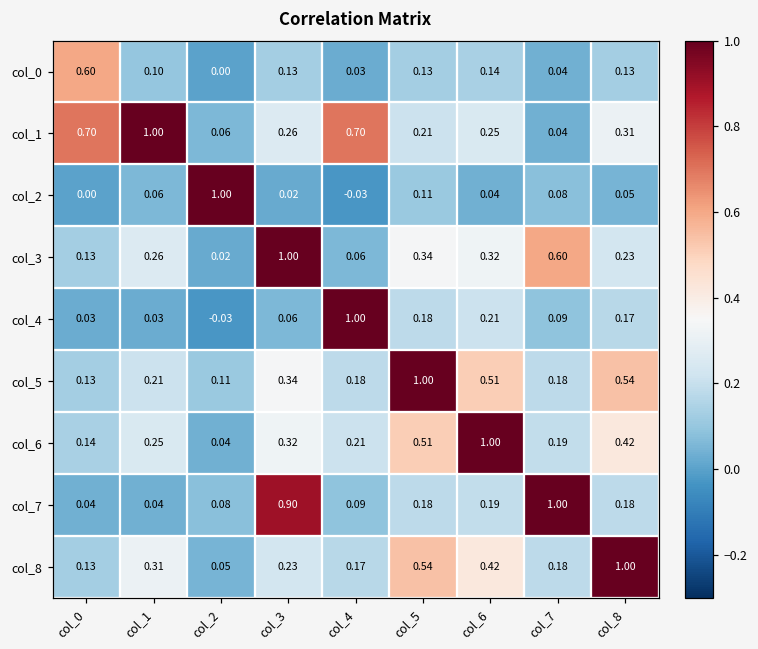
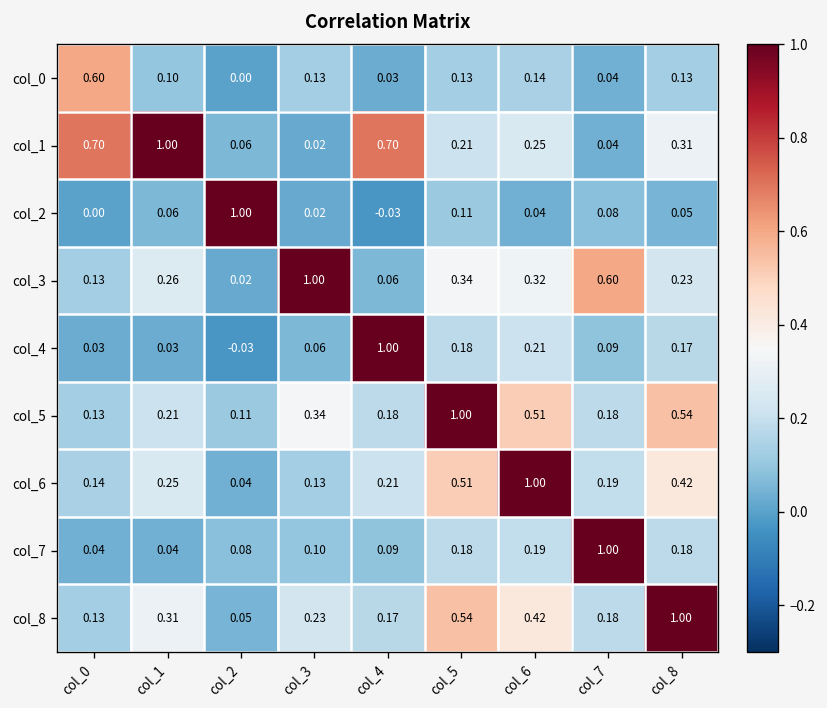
col_1, col_3: 0.26 -> 0.02
col_6, col_3: 0.32 -> 0.13
col_7, col_3: 0.90 -> 0.10
